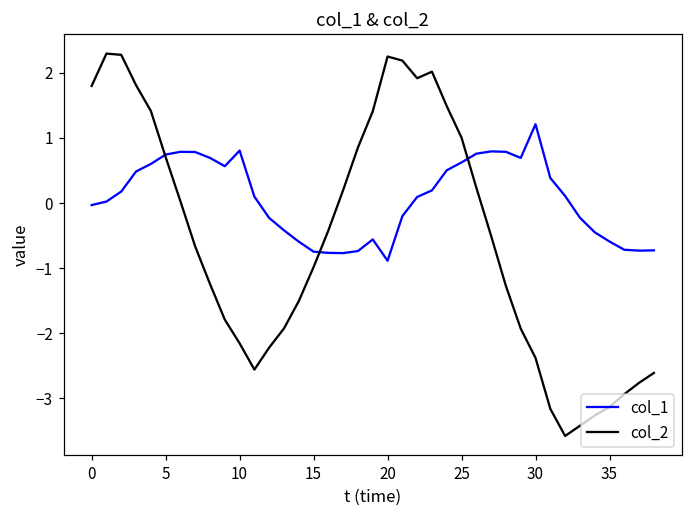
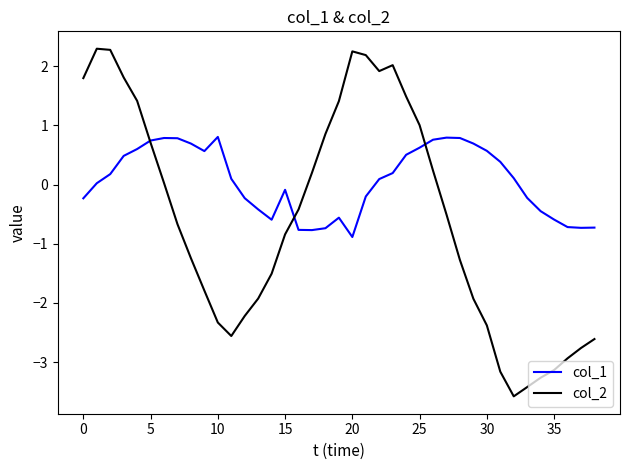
col_1, 0: 0.0 -> -0.2
col_2, 10: -2.2 -> -2.3
col_1, 15: -0.7 -> -0.1
col_2, 15: -1.0 -> -0.8
col_1, 30: 1.2 -> 0.6
